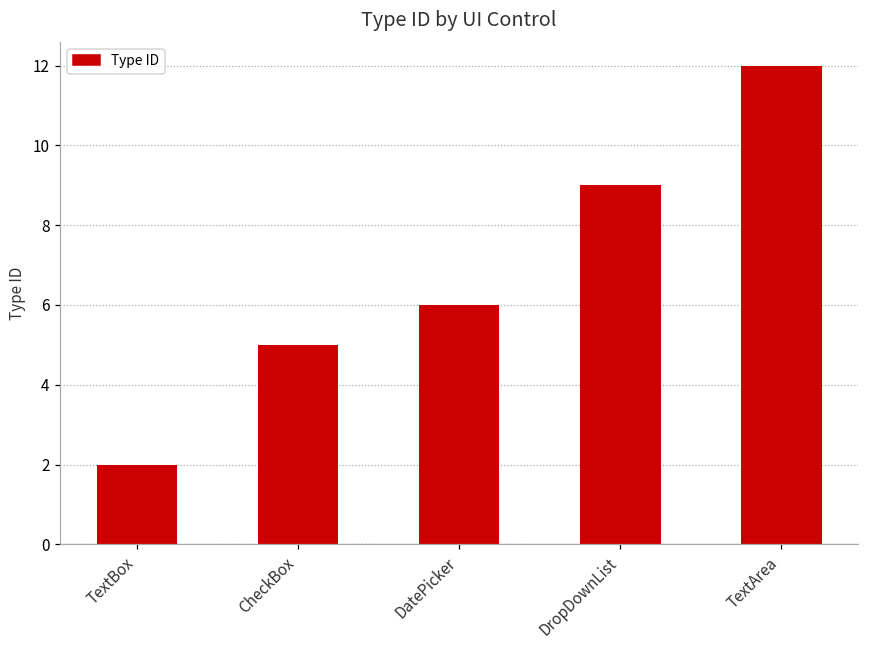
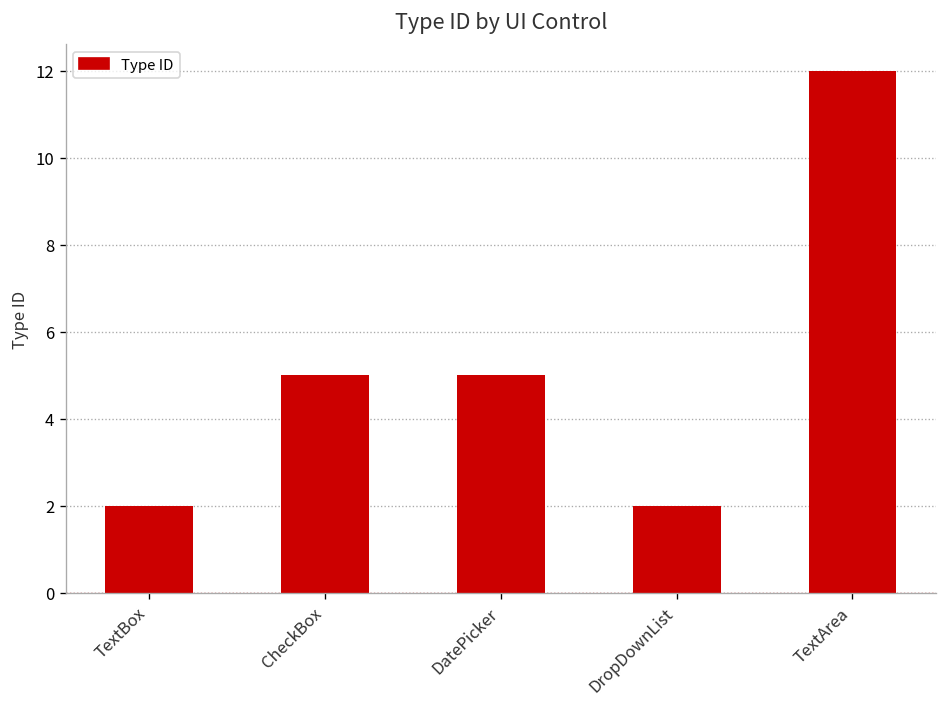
DatePicker: 6 -> 5
DropDownList: 9 -> 2
